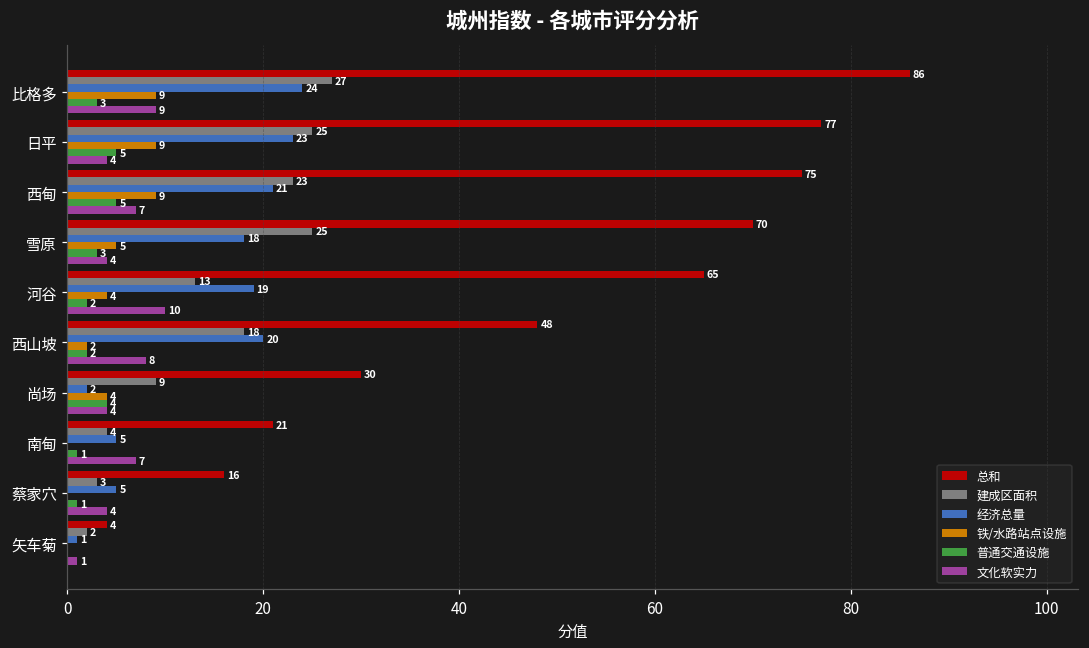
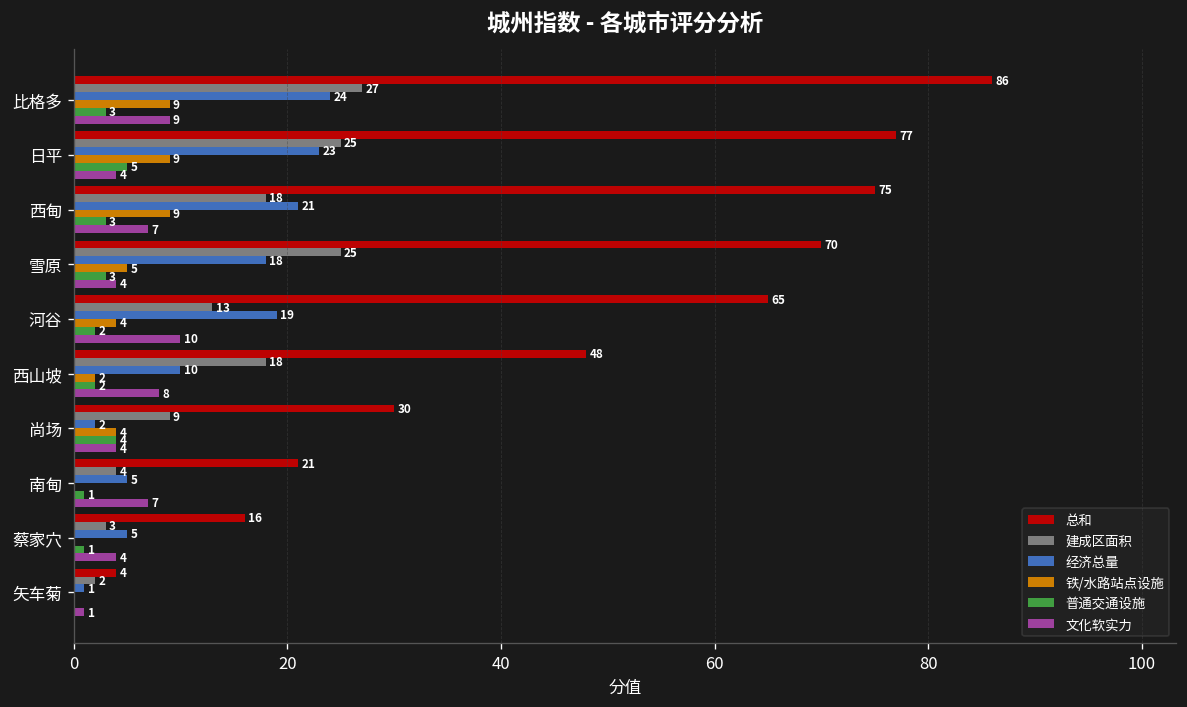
建成区面积, 西甸: 23 -> 18
普通交通设施, 西甸: 5 -> 3
经济总量, 西山坡: 20 -> 10
